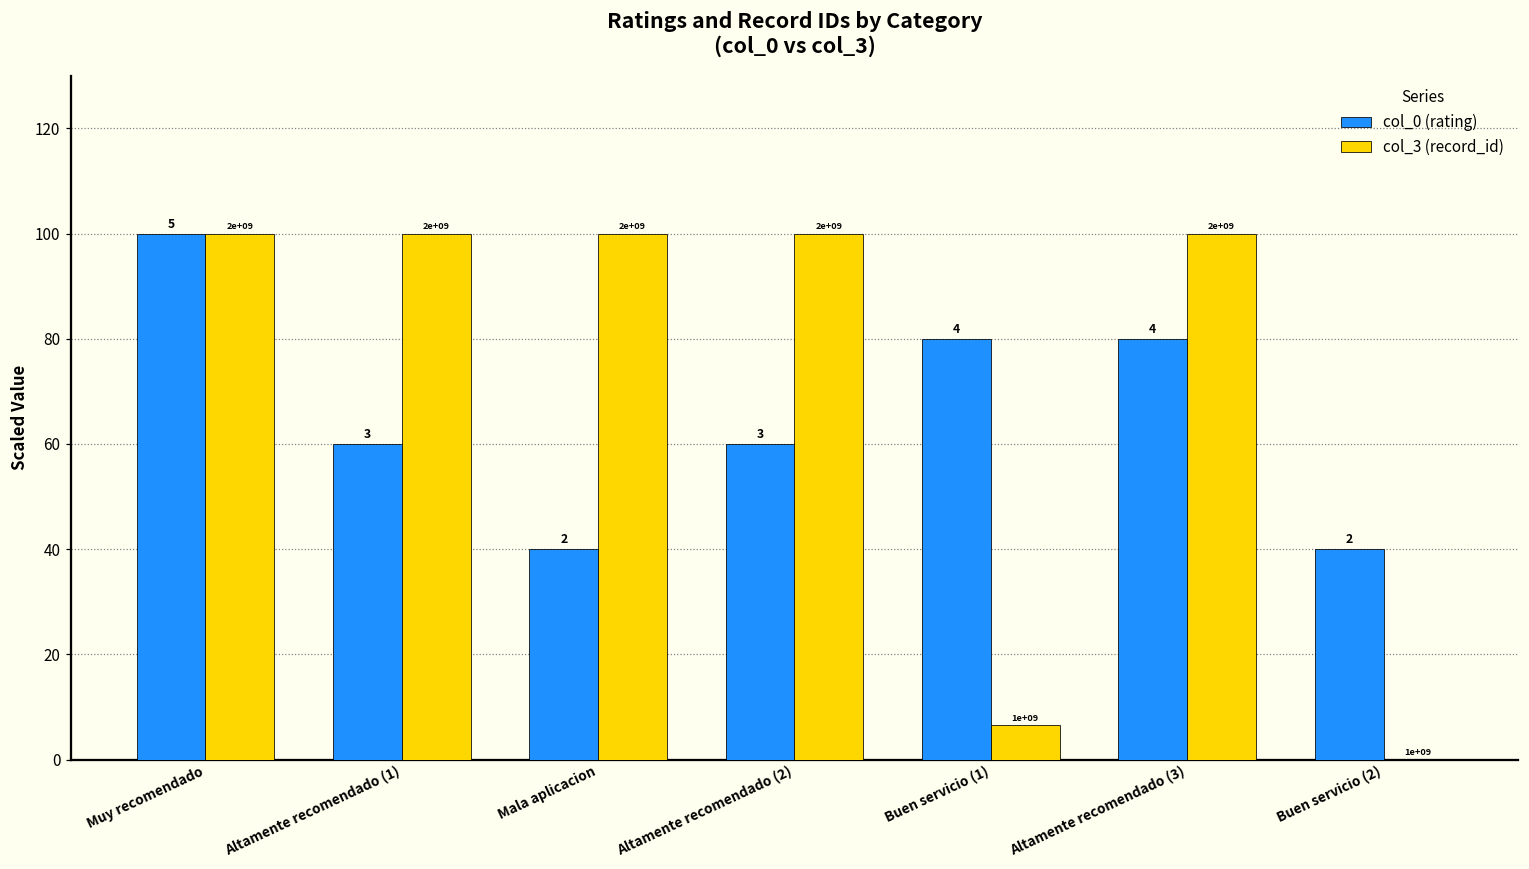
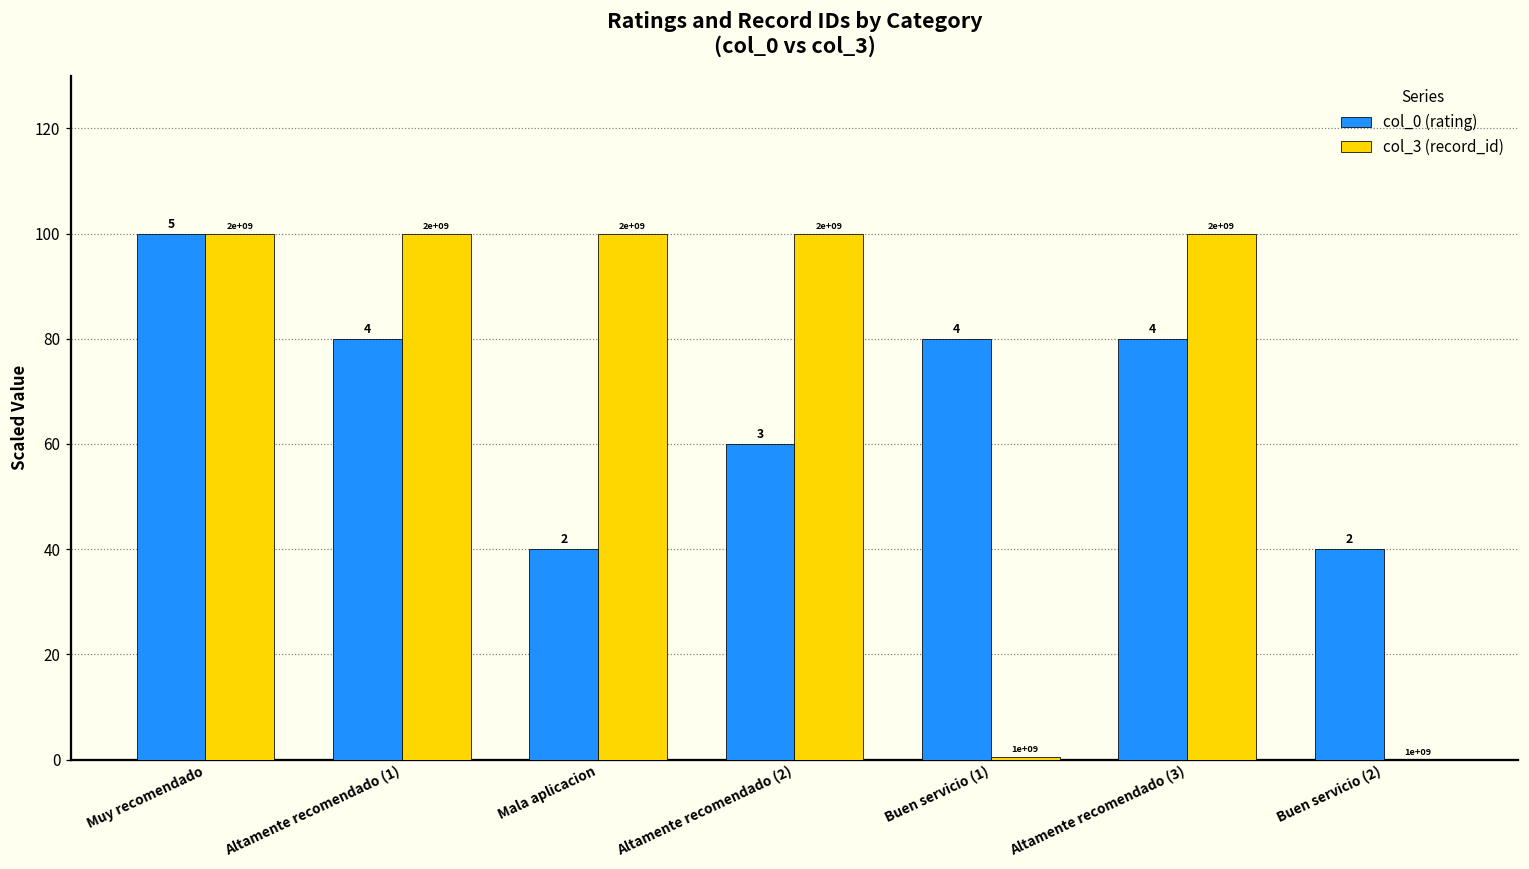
col_0 (rating), Altamente recomendado (1): 3 -> 4
col_3 (record_id), Buen servicio (1): 6 -> 0
